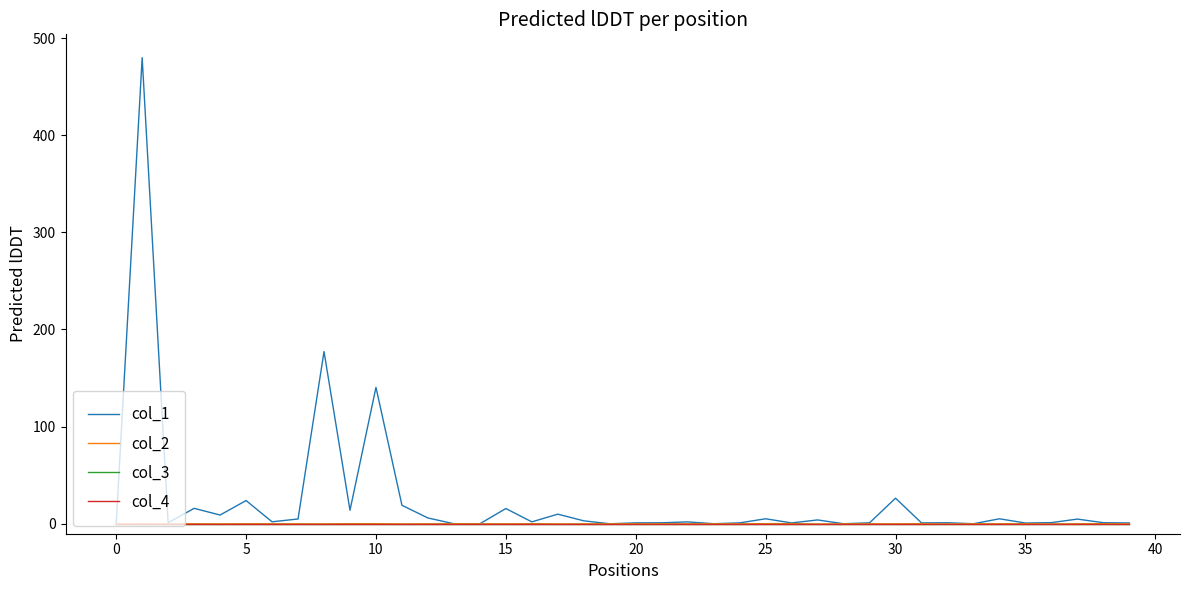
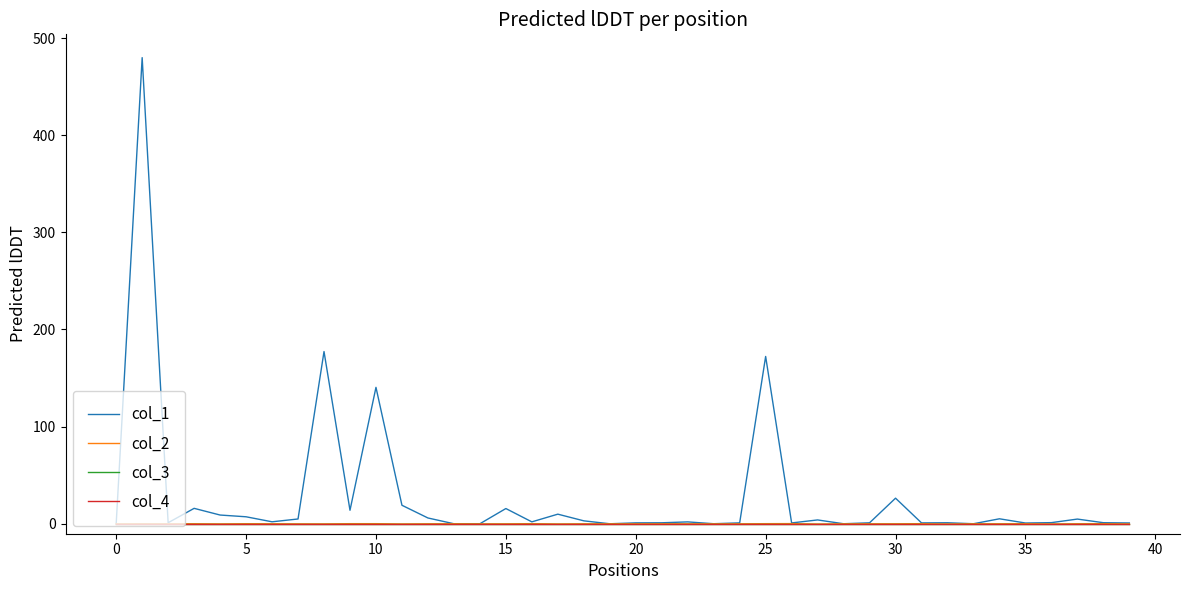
col_1, 5: 20 -> 10
col_1, 25: 10 -> 170
